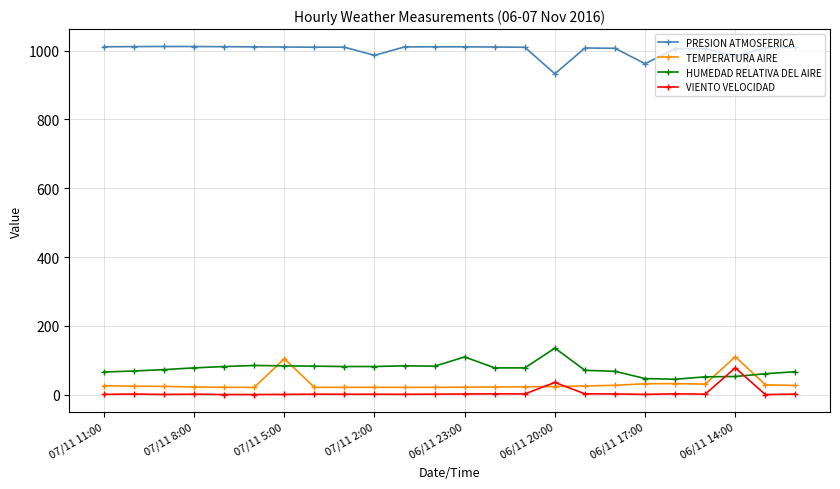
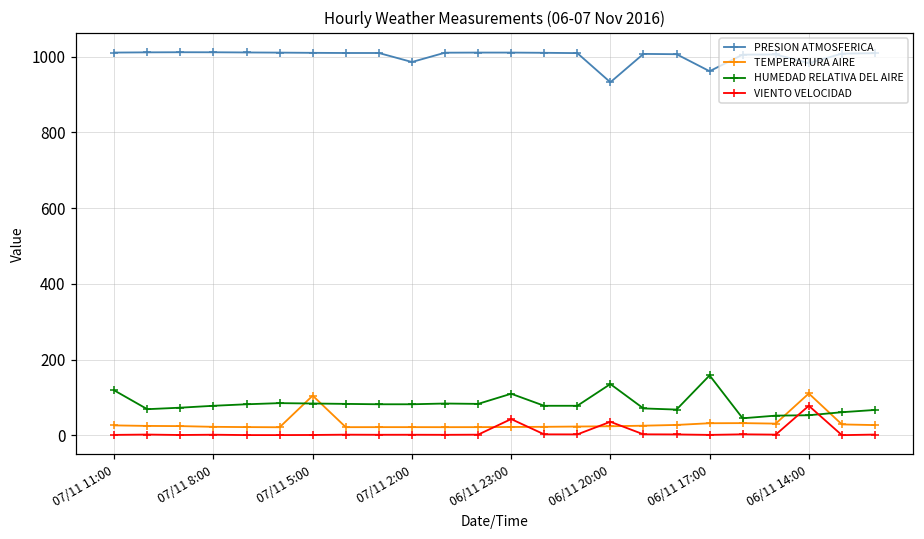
HUMEDAD RELATIVA DEL AIRE, 07/11 11:00: 70 -> 120
VIENTO VELOCIDAD, 06/11 23:00: 0 -> 40
HUMEDAD RELATIVA DEL AIRE, 06/11 17:00: 50 -> 160
